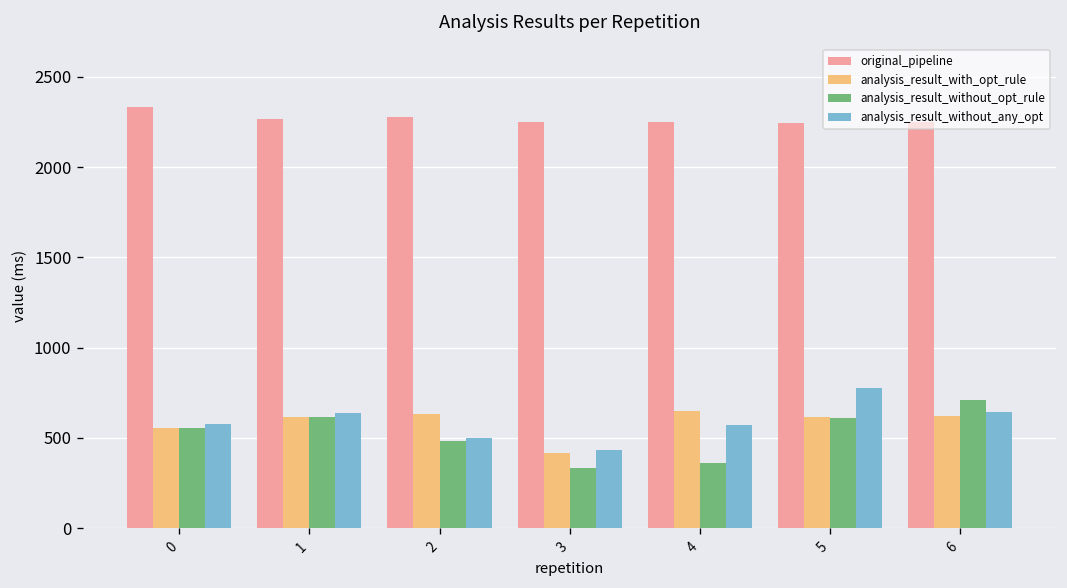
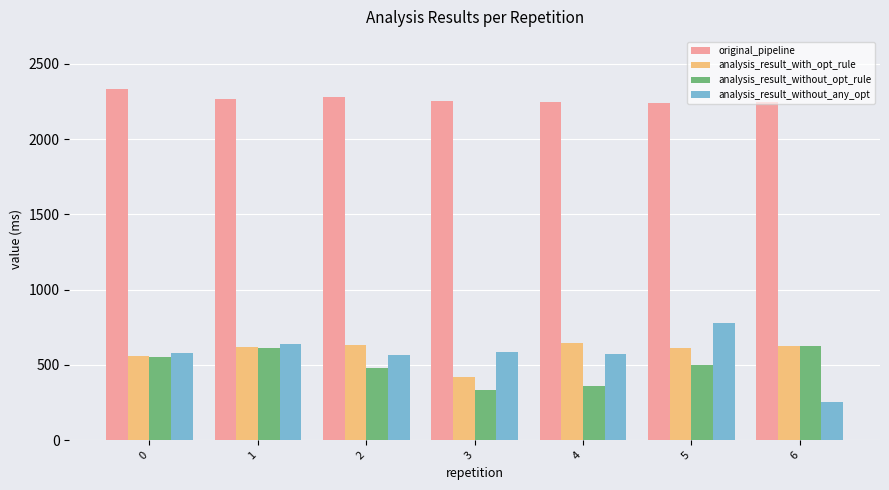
analysis_result_without_any_opt, 2: 500 -> 560
analysis_result_without_any_opt, 3: 440 -> 580
analysis_result_without_opt_rule, 5: 610 -> 500
analysis_result_without_opt_rule, 6: 710 -> 620
analysis_result_without_any_opt, 6: 640 -> 250
